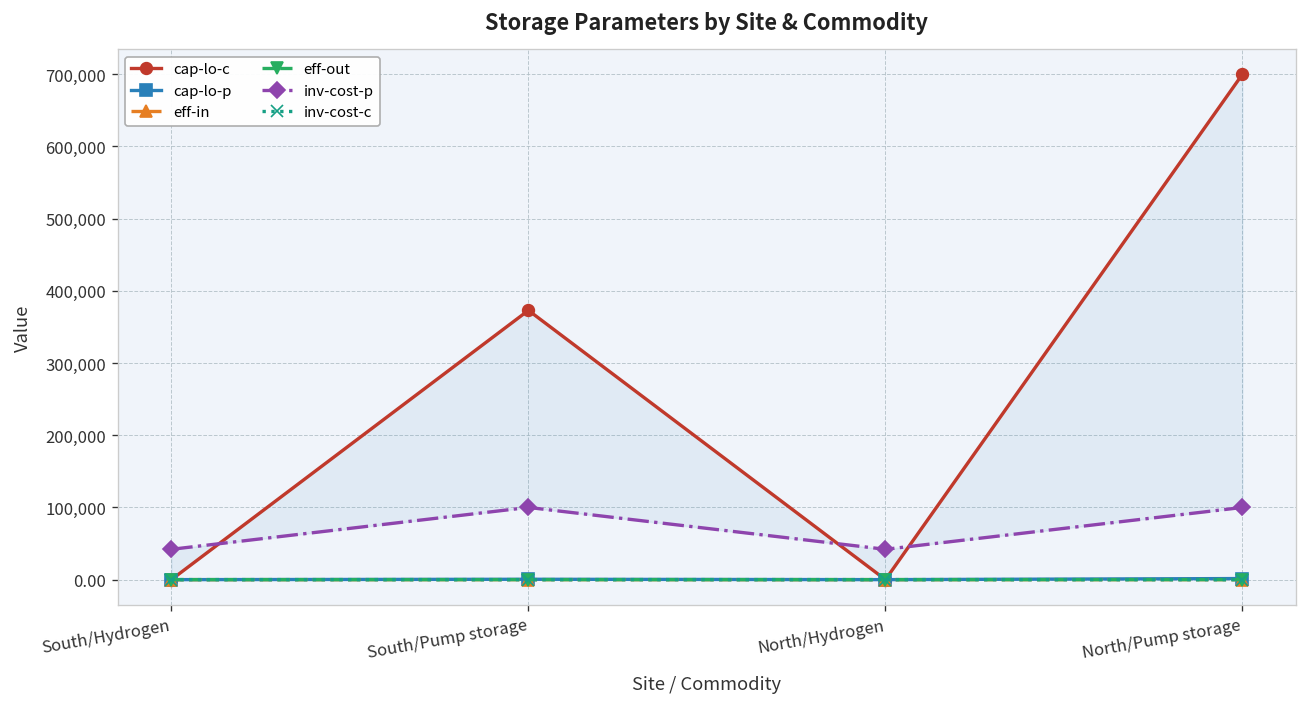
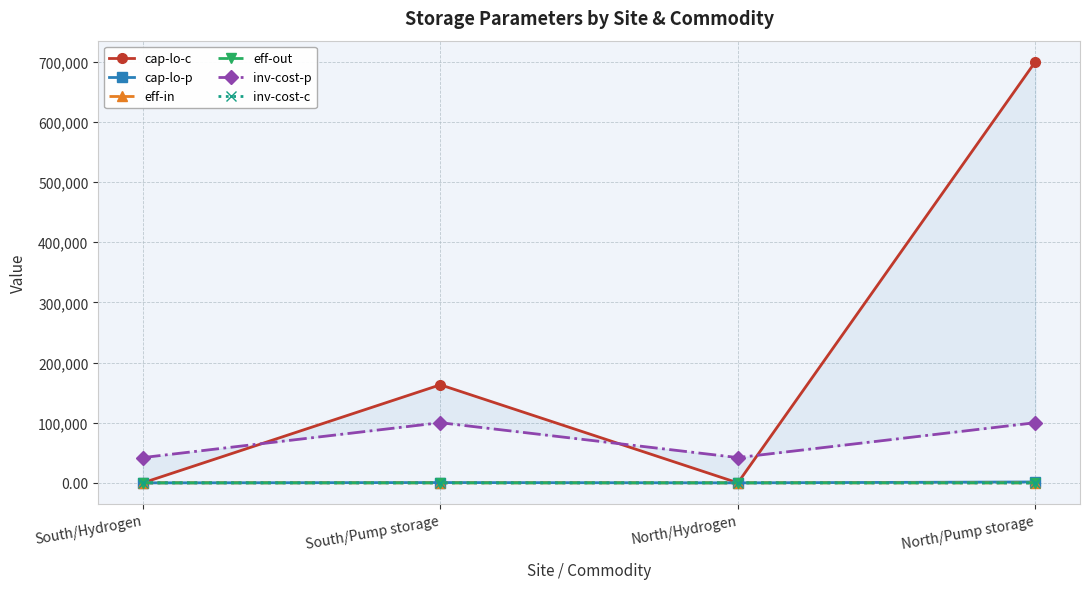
cap-lo-c, South/Pump storage: 370,000 -> 160,000
